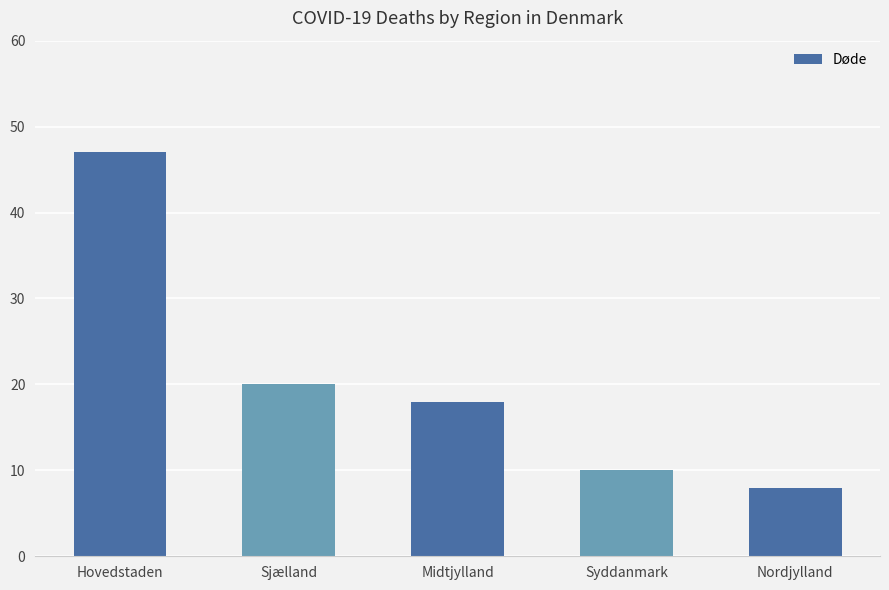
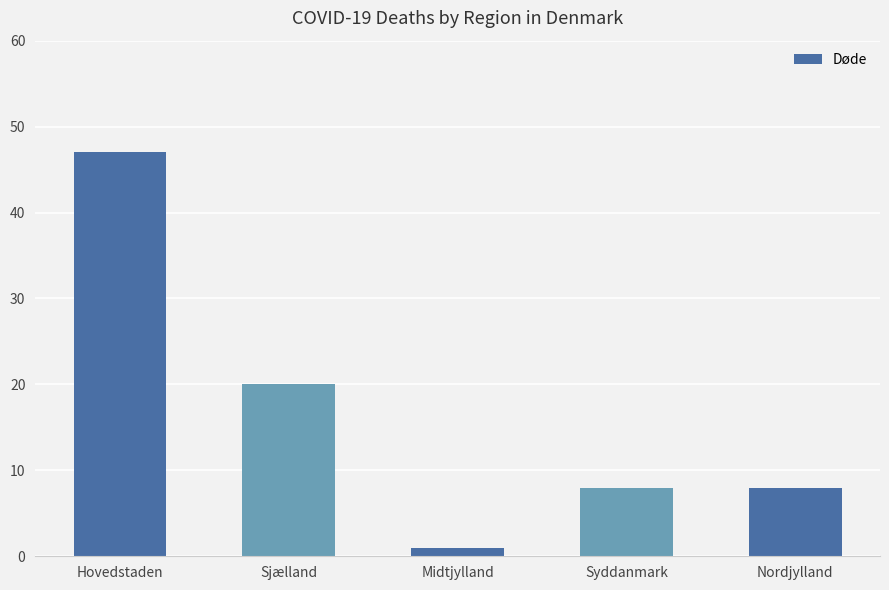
Midtjylland: 18 -> 1
Syddanmark: 10 -> 8
